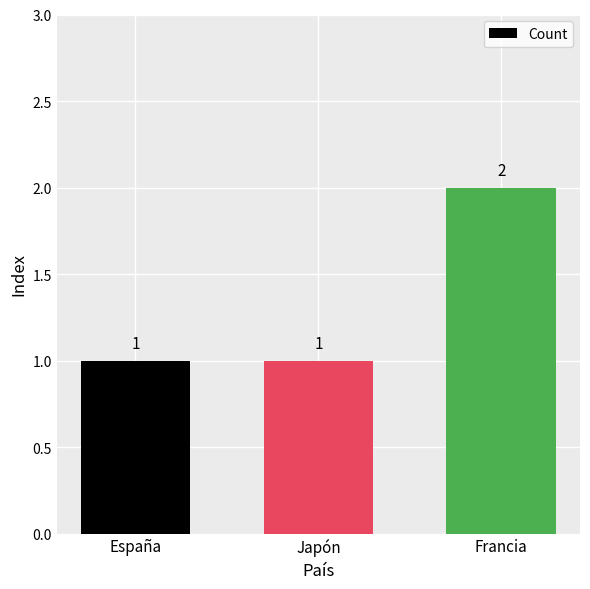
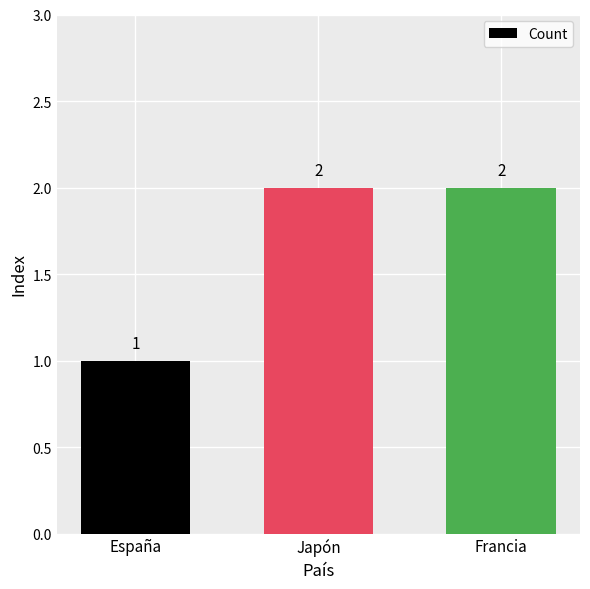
Japón: 1 -> 2
